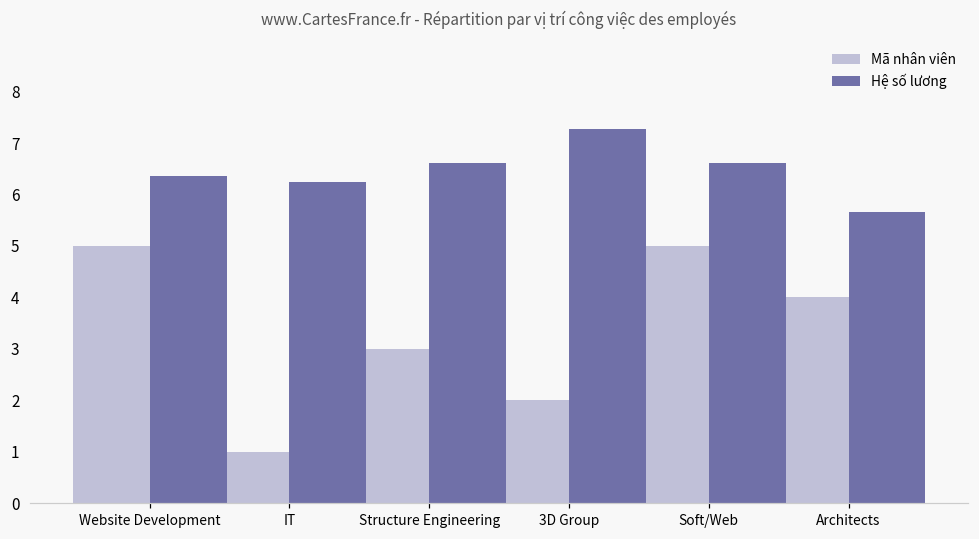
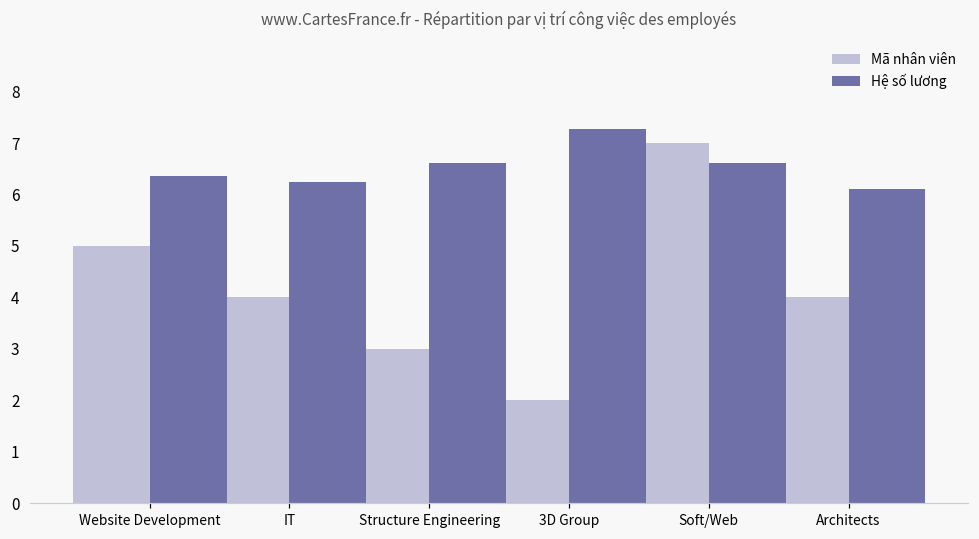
Mã nhân viên, IT: 1 -> 4
Mã nhân viên, Soft/Web: 5 -> 7
Hệ số lương, Architects: 5.7 -> 6.1
